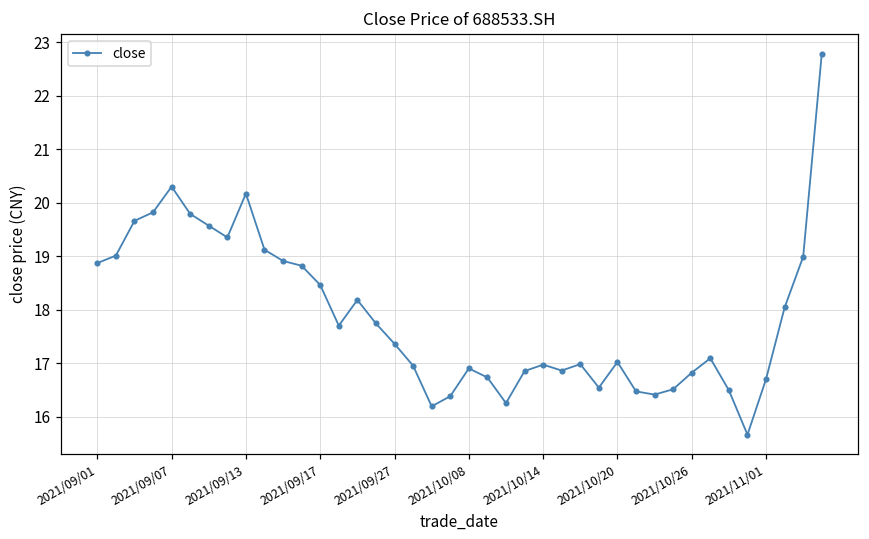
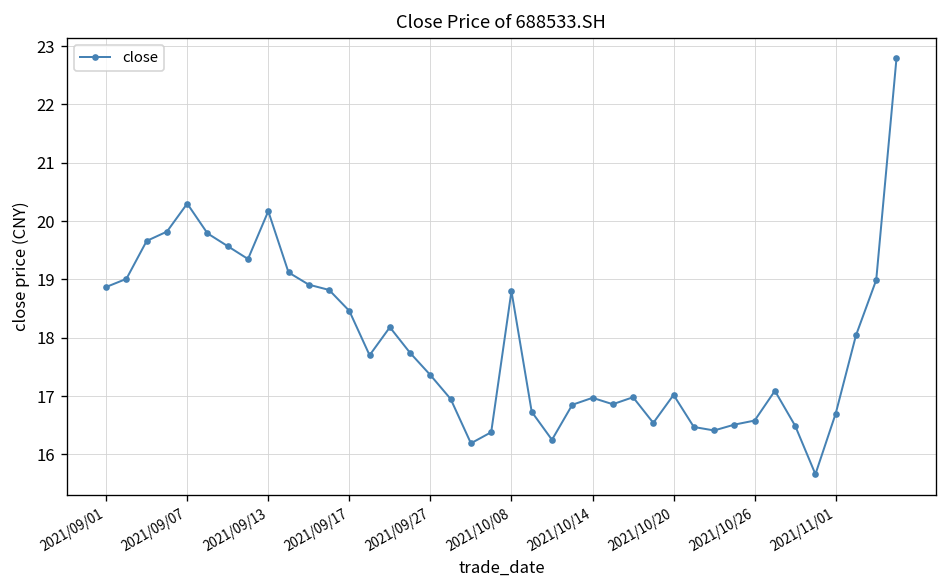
2021/10/08: 16.9 -> 18.8
2021/10/26: 16.8 -> 16.6
